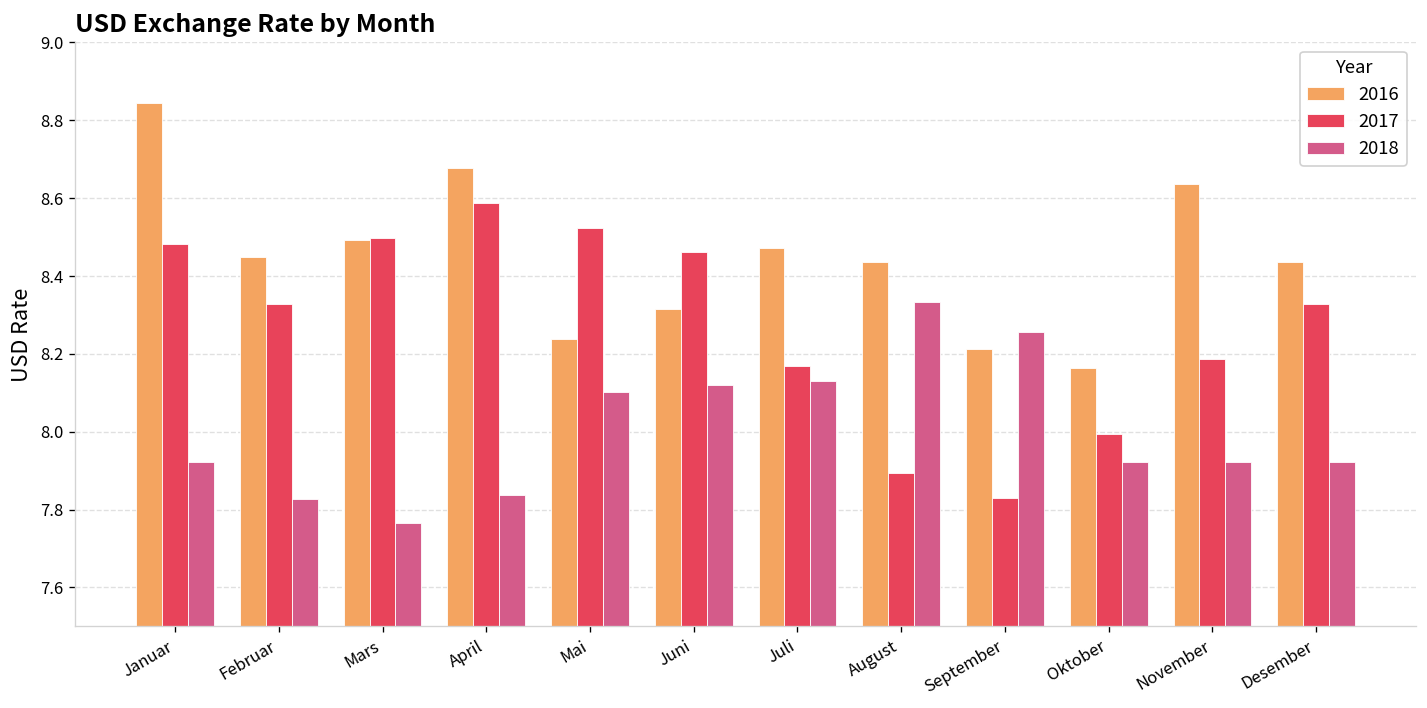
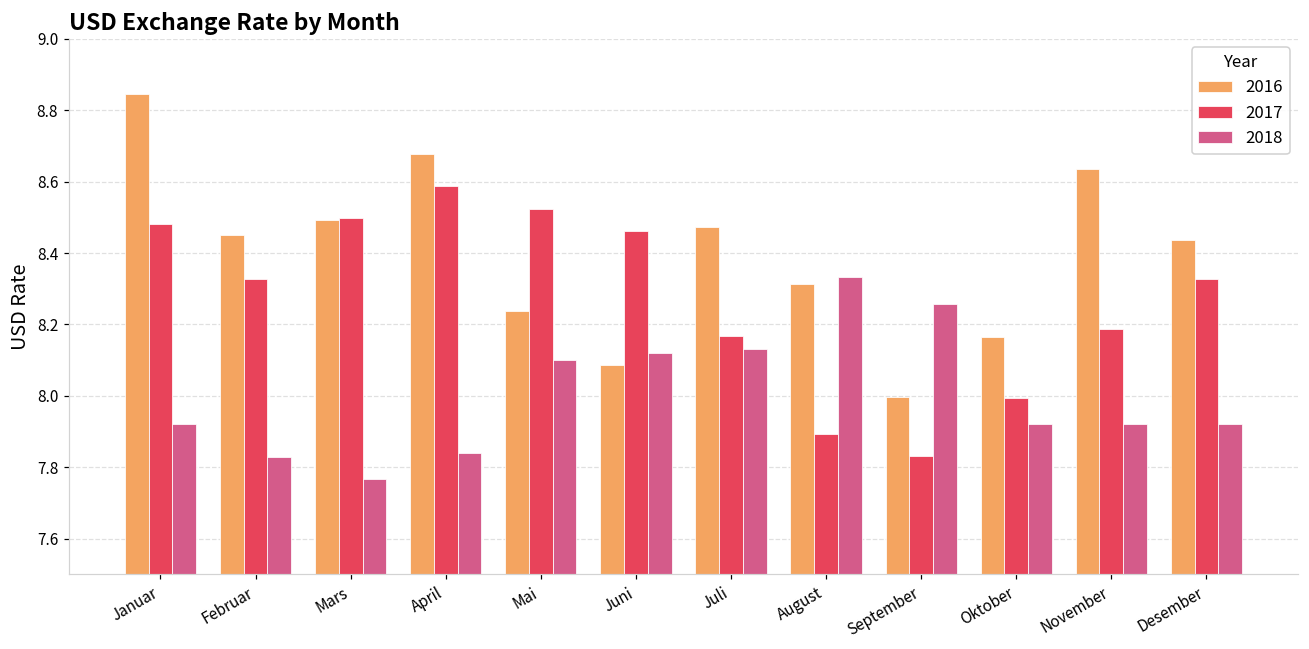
2016, Juni: 8.31 -> 8.09
2016, August: 8.44 -> 8.31
2016, September: 8.21 -> 8.00
